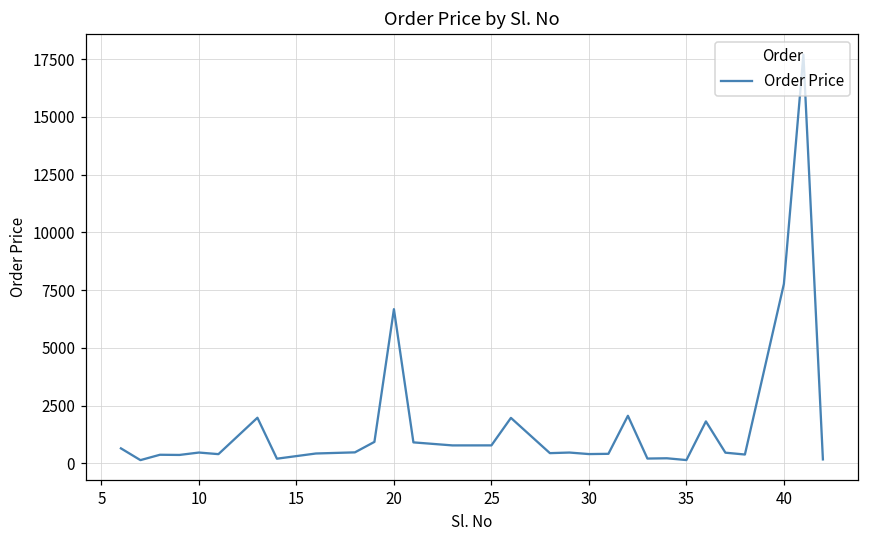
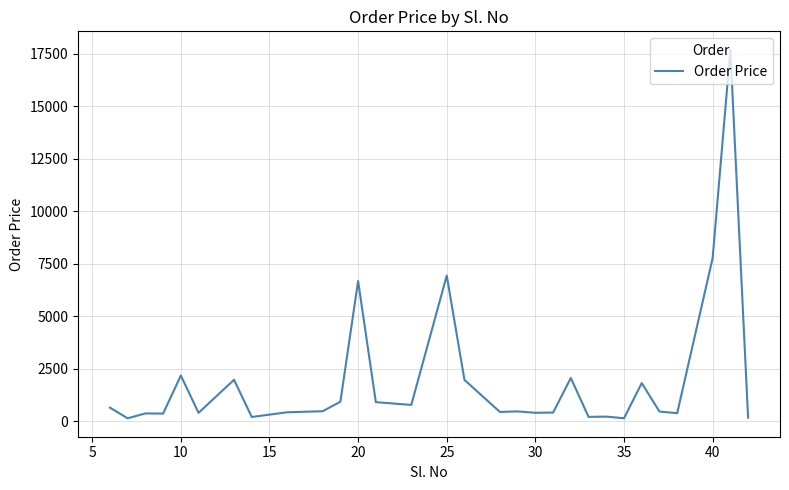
10: 500 -> 2200
25: 800 -> 6900
